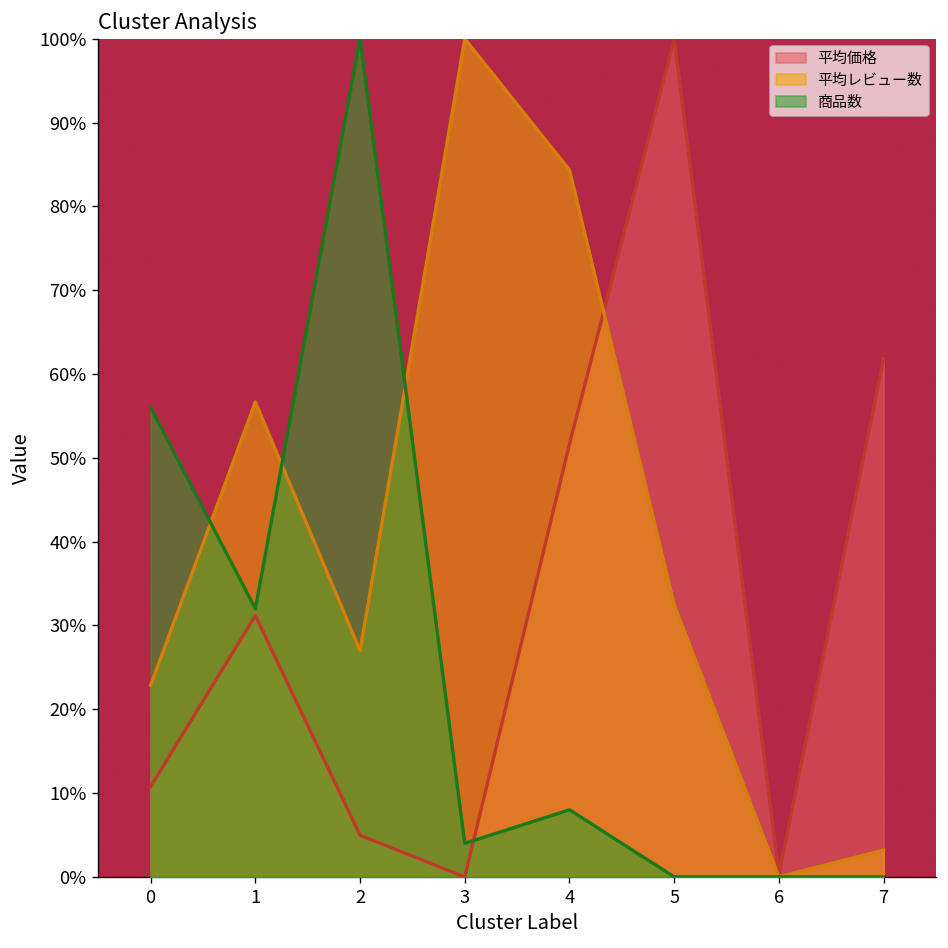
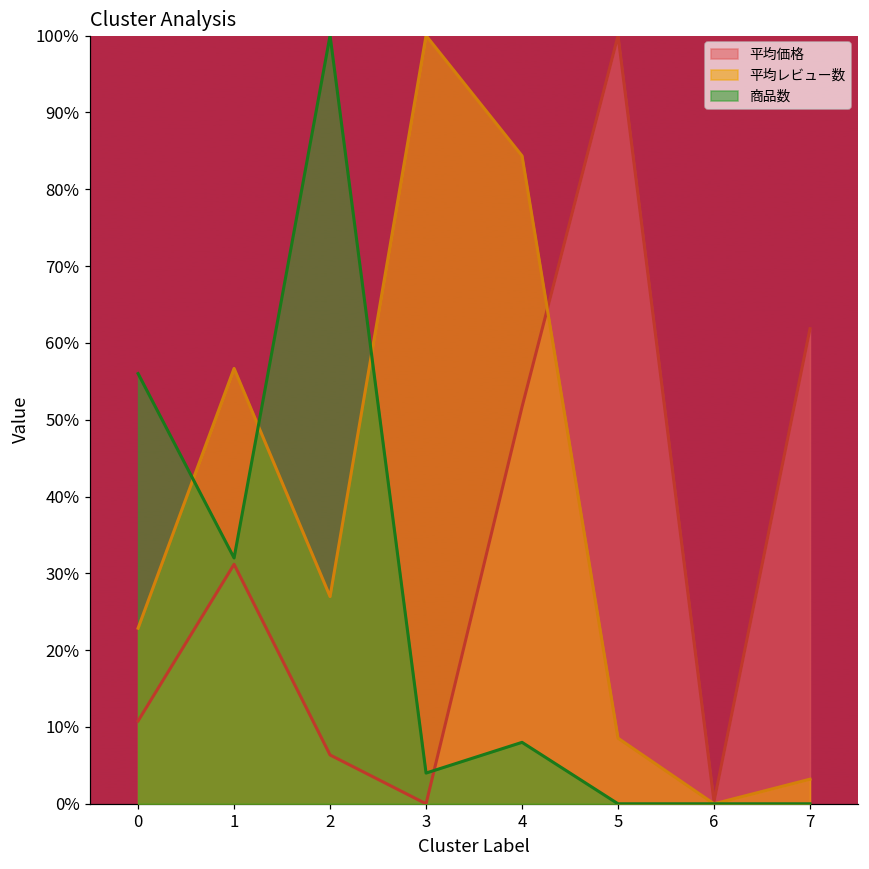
平均価格, 2: 5% -> 6%
平均レビュー数, 5: 32% -> 9%
